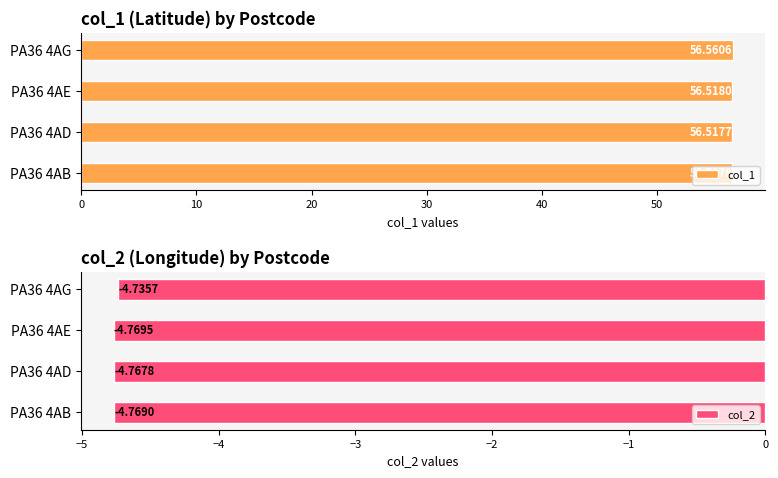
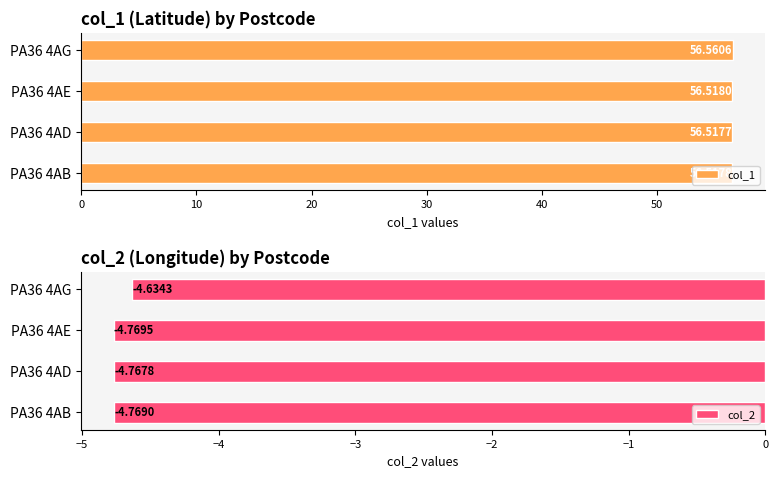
col_2 (Longitude) by Postcode, PA36 4AG: -4.7357 -> -4.6343
